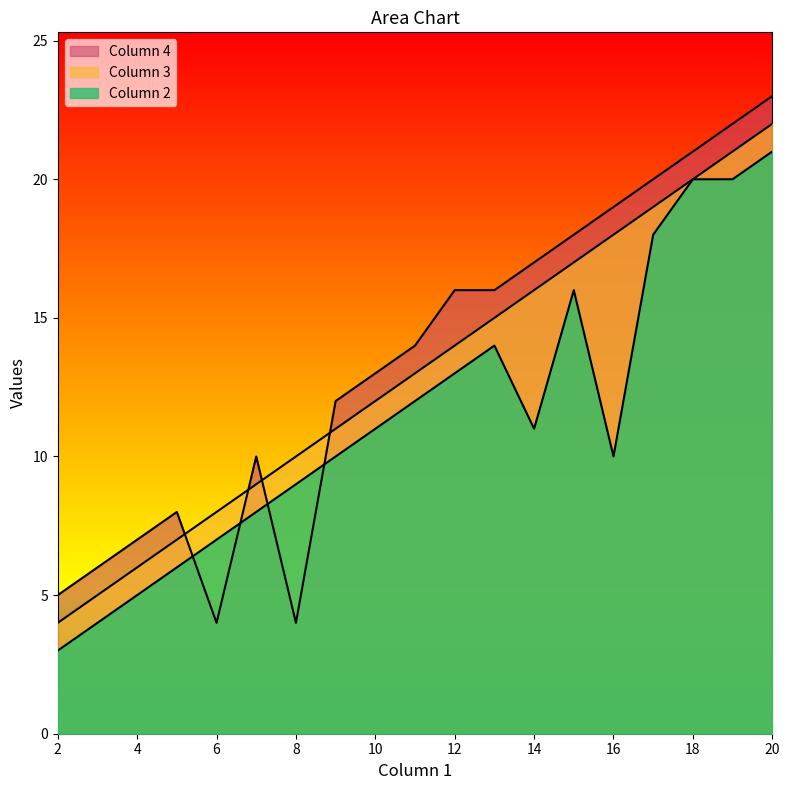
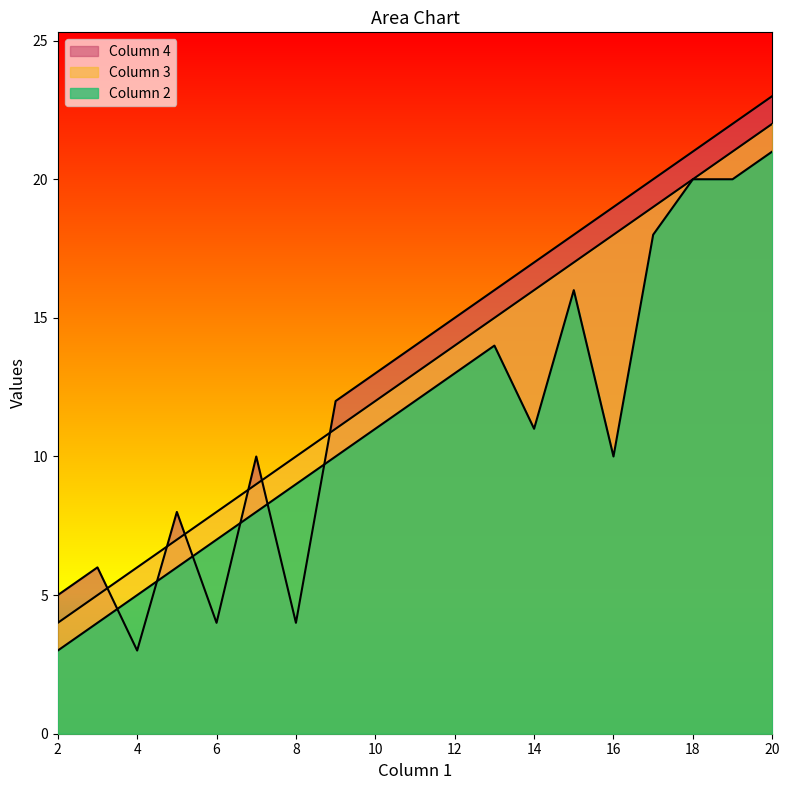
Column 4, 4: 7 -> 3
Column 4, 12: 16 -> 15
